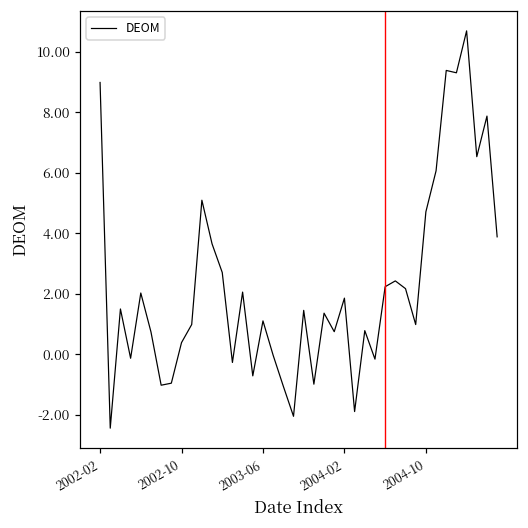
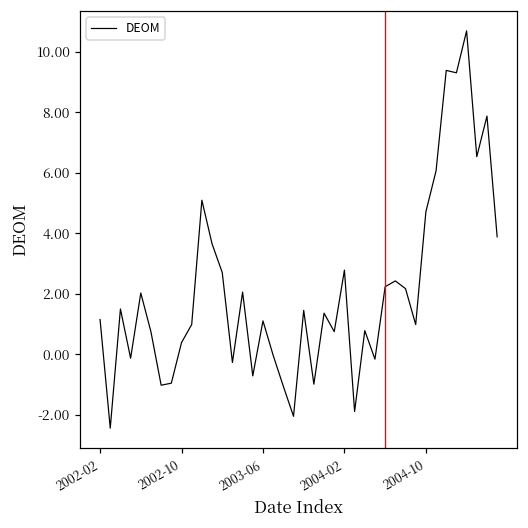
2002-02: 9.0 -> 1.1
2004-02: 1.9 -> 2.8
